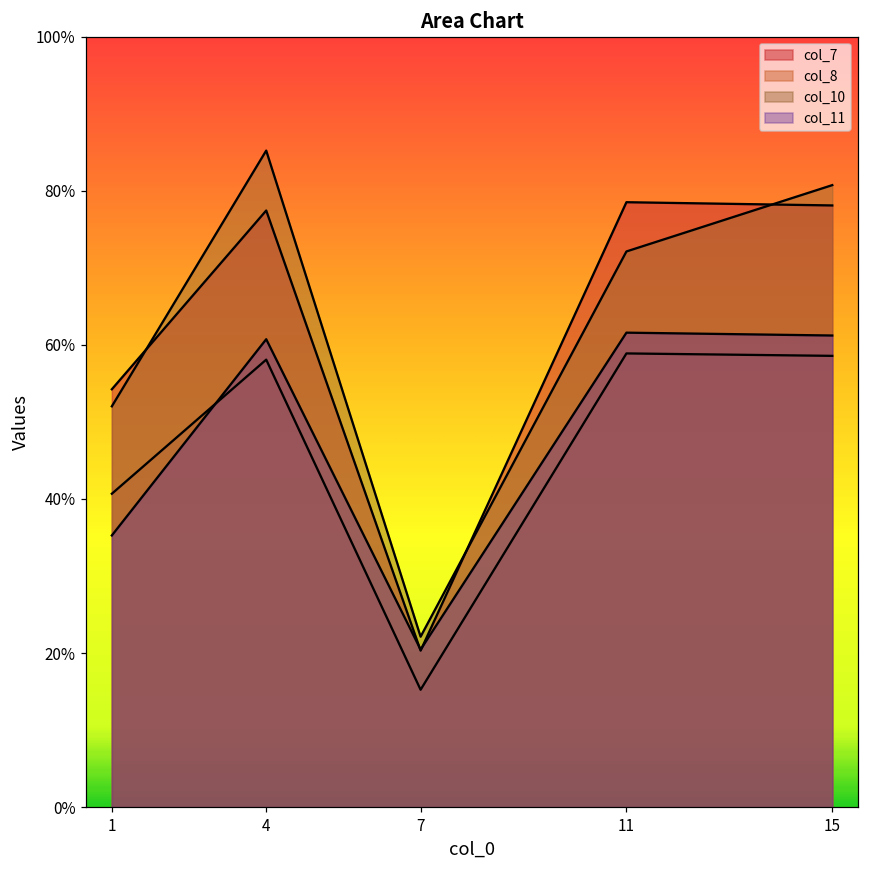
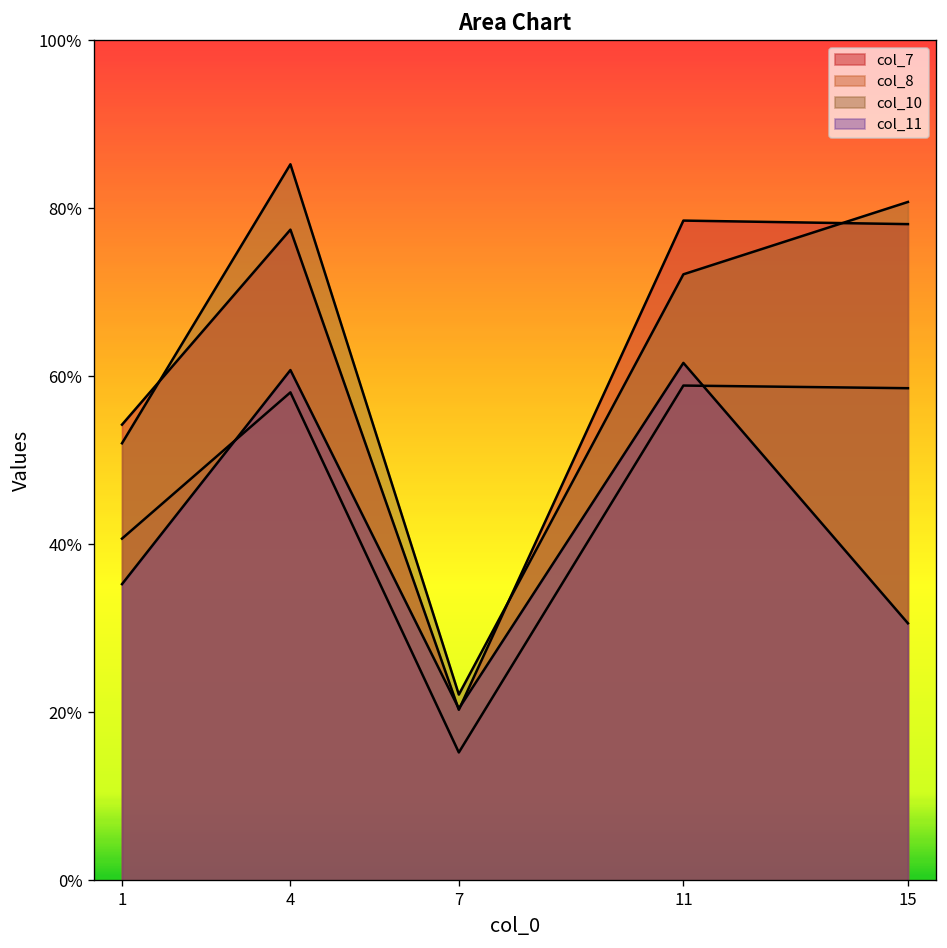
col_11, 15: 61% -> 31%
